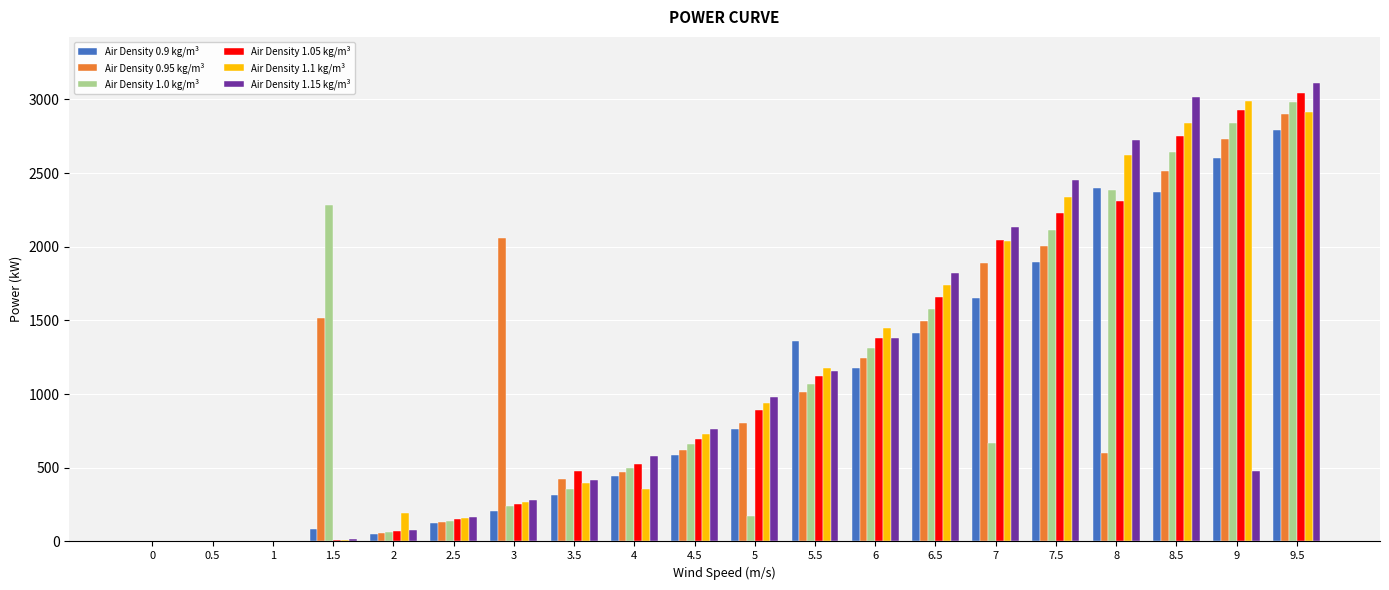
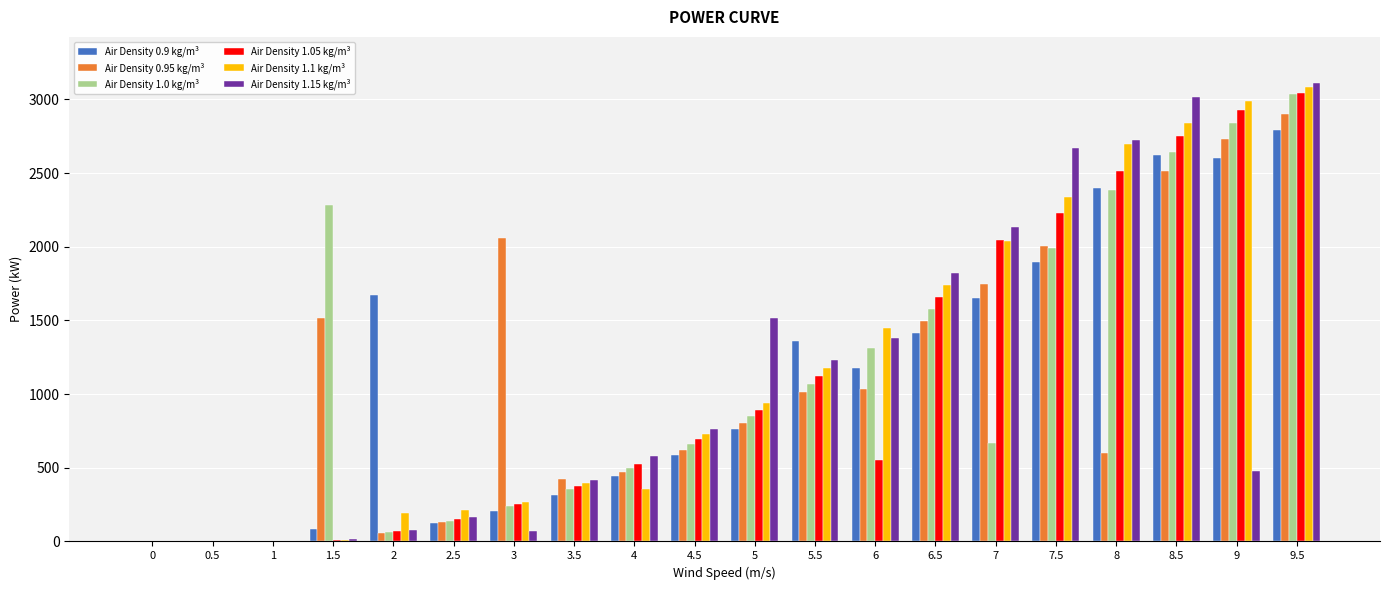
Air Density 0.9 kg/m³, 2: 50 -> 1670
Air Density 1.1 kg/m³, 2.5: 160 -> 210
Air Density 1.15 kg/m³, 3: 280 -> 70
Air Density 1.05 kg/m³, 3.5: 480 -> 380
Air Density 1.0 kg/m³, 5: 170 -> 850
Air Density 1.15 kg/m³, 5: 980 -> 1520
Air Density 1.15 kg/m³, 5.5: 1160 -> 1230
Air Density 0.95 kg/m³, 6: 1250 -> 1030
Air Density 1.05 kg/m³, 6: 1380 -> 550
Air Density 0.95 kg/m³, 7: 1890 -> 1750
Air Density 1.0 kg/m³, 7.5: 2120 -> 1990
Air Density 1.15 kg/m³, 7.5: 2450 -> 2670
Air Density 1.05 kg/m³, 8: 2310 -> 2510
Air Density 1.1 kg/m³, 8: 2620 -> 2690
Air Density 0.9 kg/m³, 8.5: 2370 -> 2620
Air Density 1.0 kg/m³, 9.5: 2980 -> 3040
Air Density 1.1 kg/m³, 9.5: 2920 -> 3080
